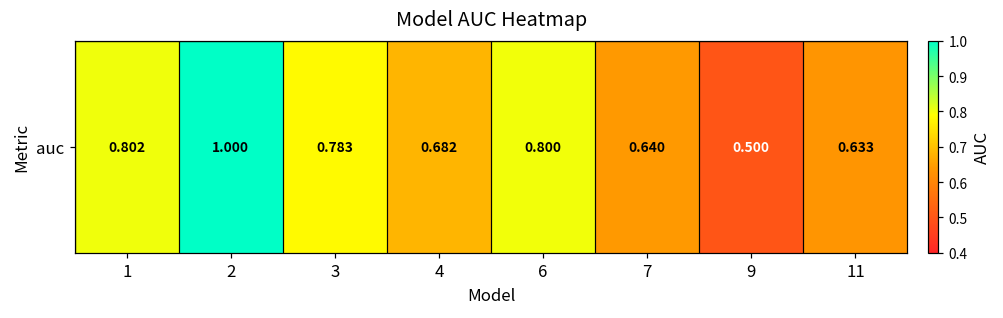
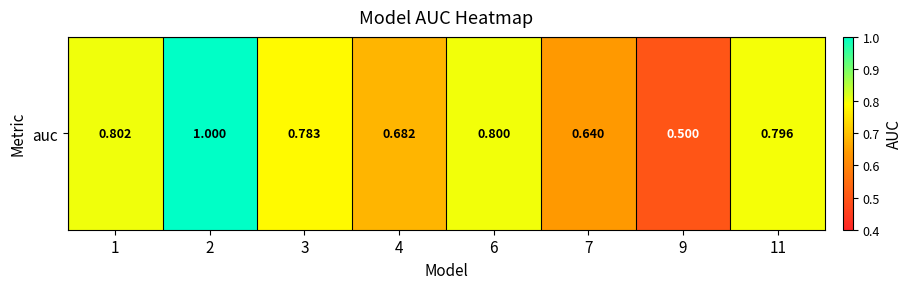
auc, 11: 0.633 -> 0.796
